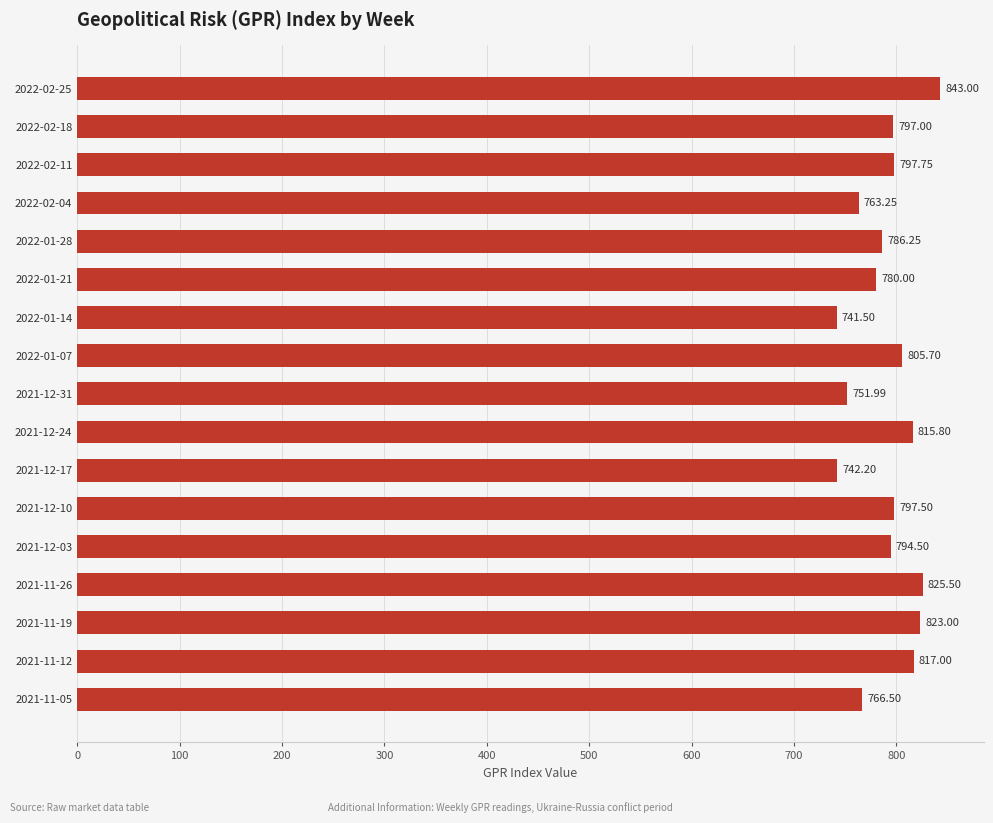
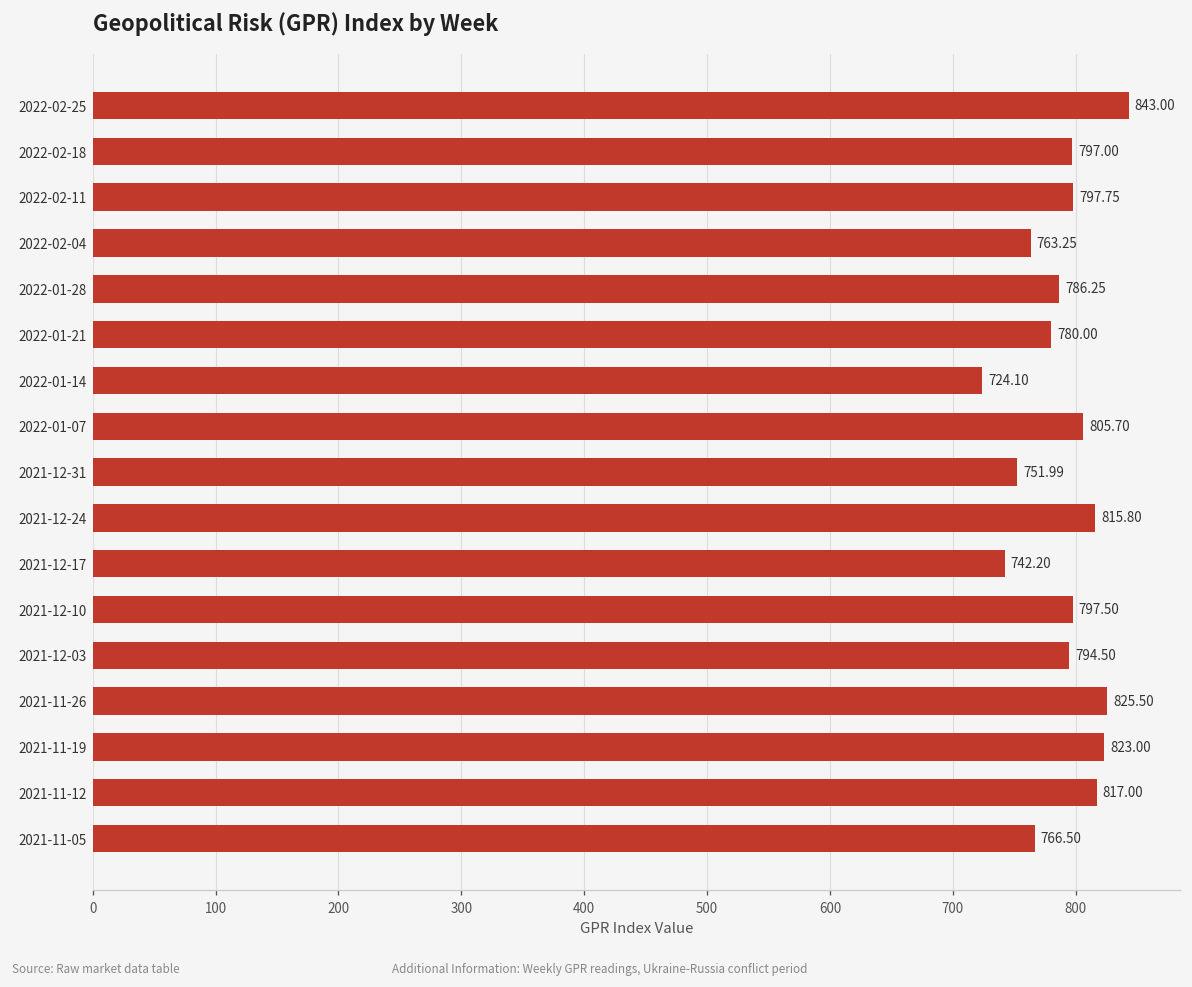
2022-01-14: 741.50 -> 724.10
